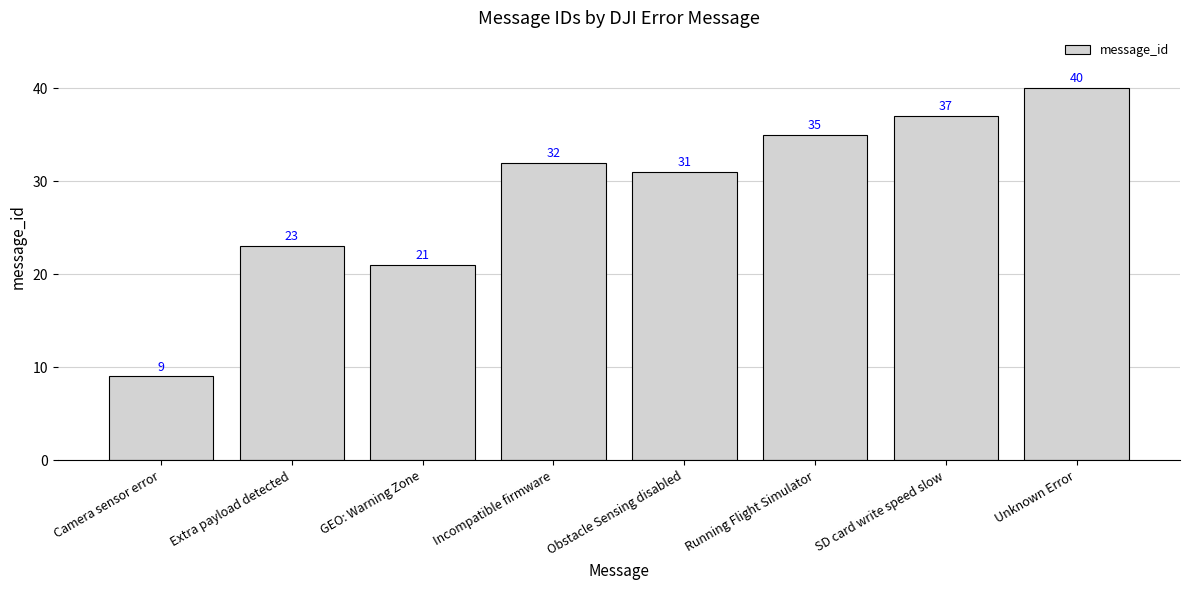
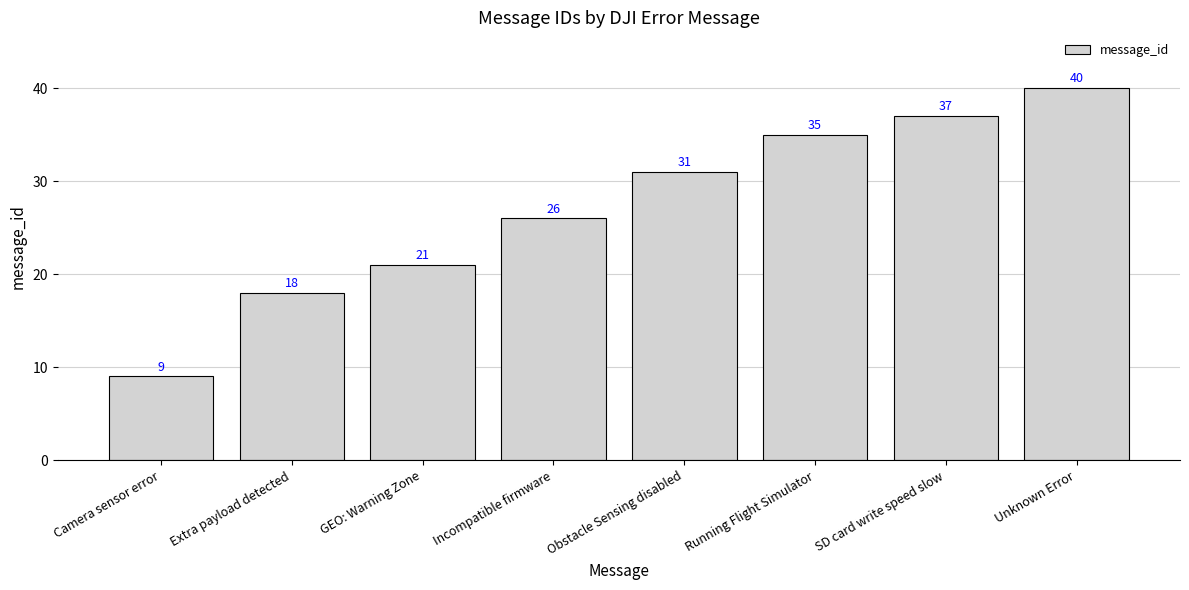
Extra payload detected: 23 -> 18
Incompatible firmware: 32 -> 26
